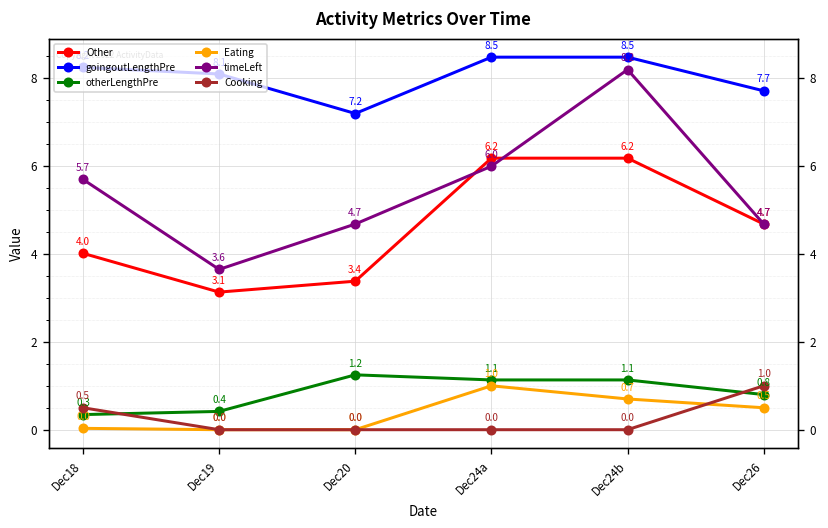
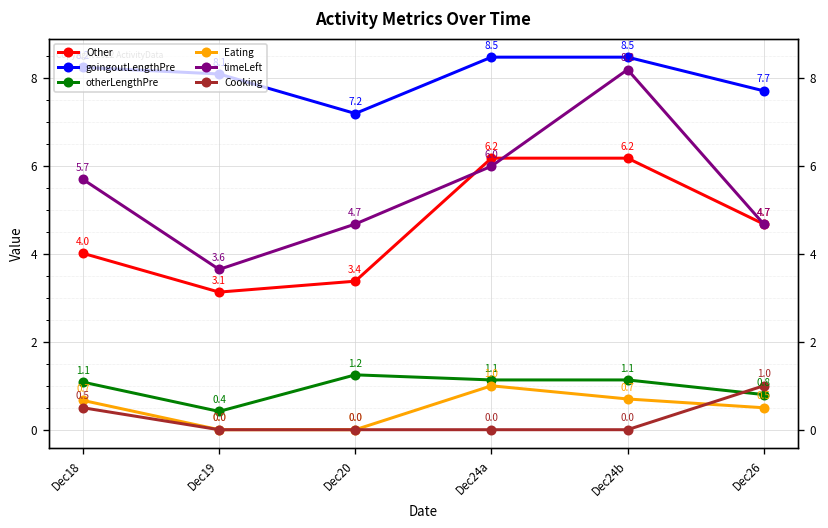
otherLengthPre, Dec18: 0.3 -> 1.1
Eating, Dec18: 0.0 -> 0.7
